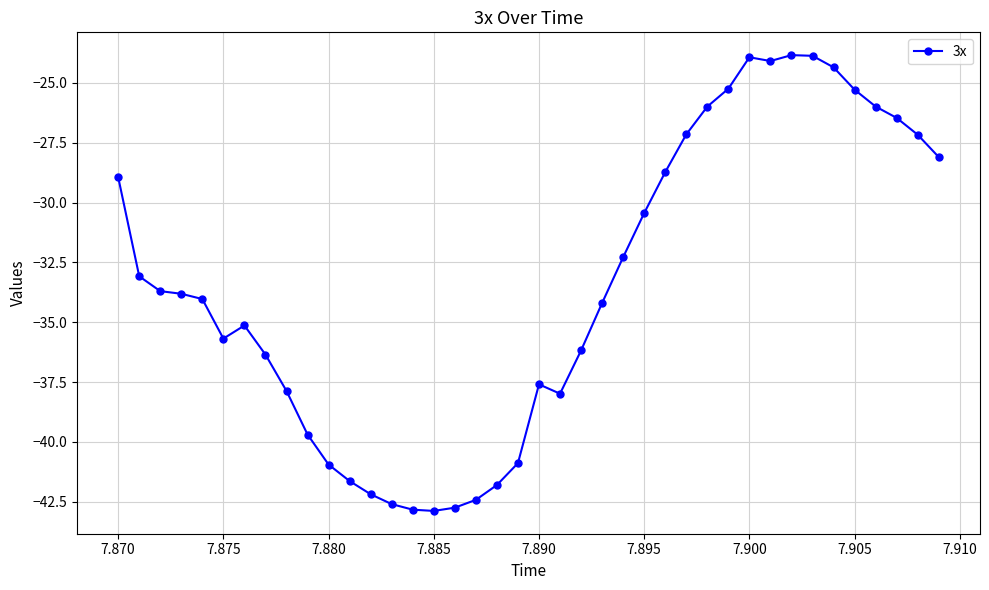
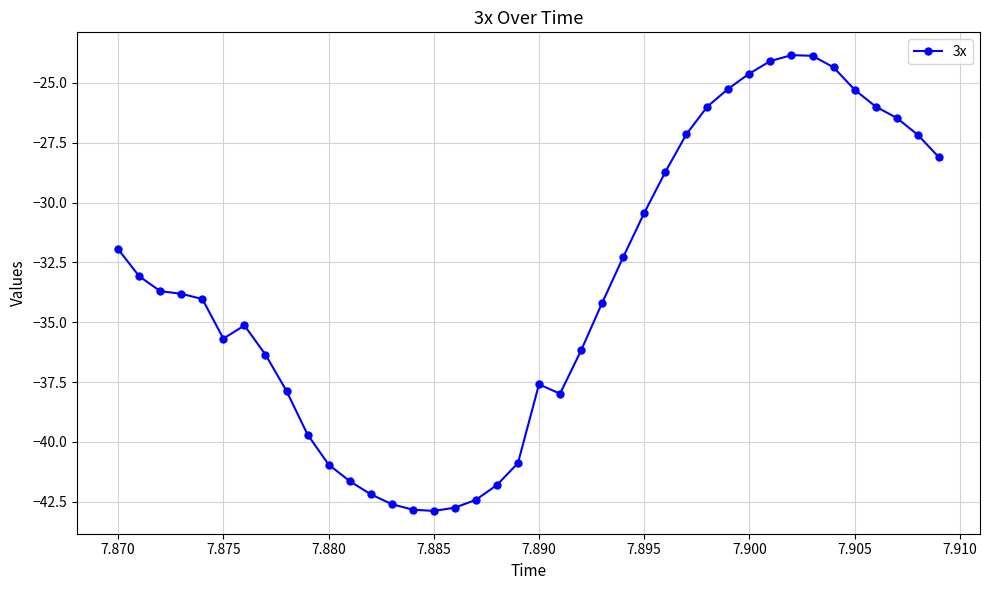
7.870: -28.9 -> -32.0
7.900: -23.9 -> -24.6
